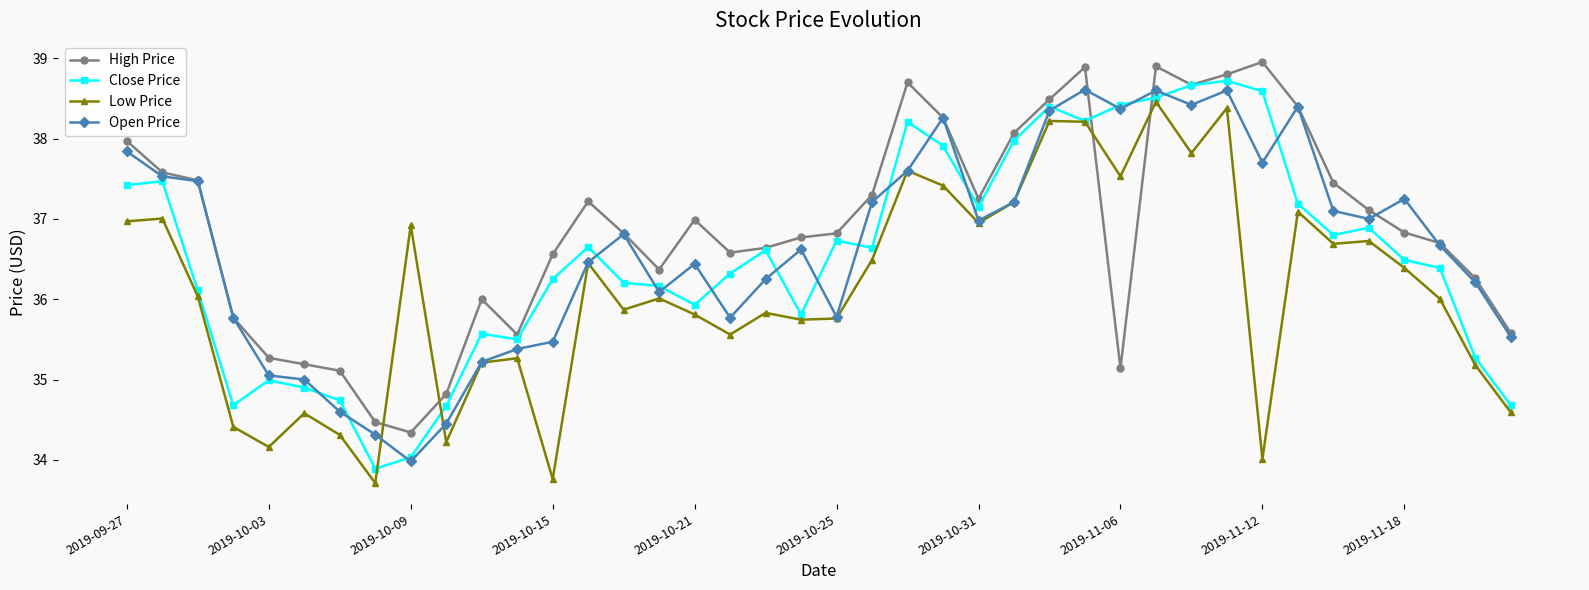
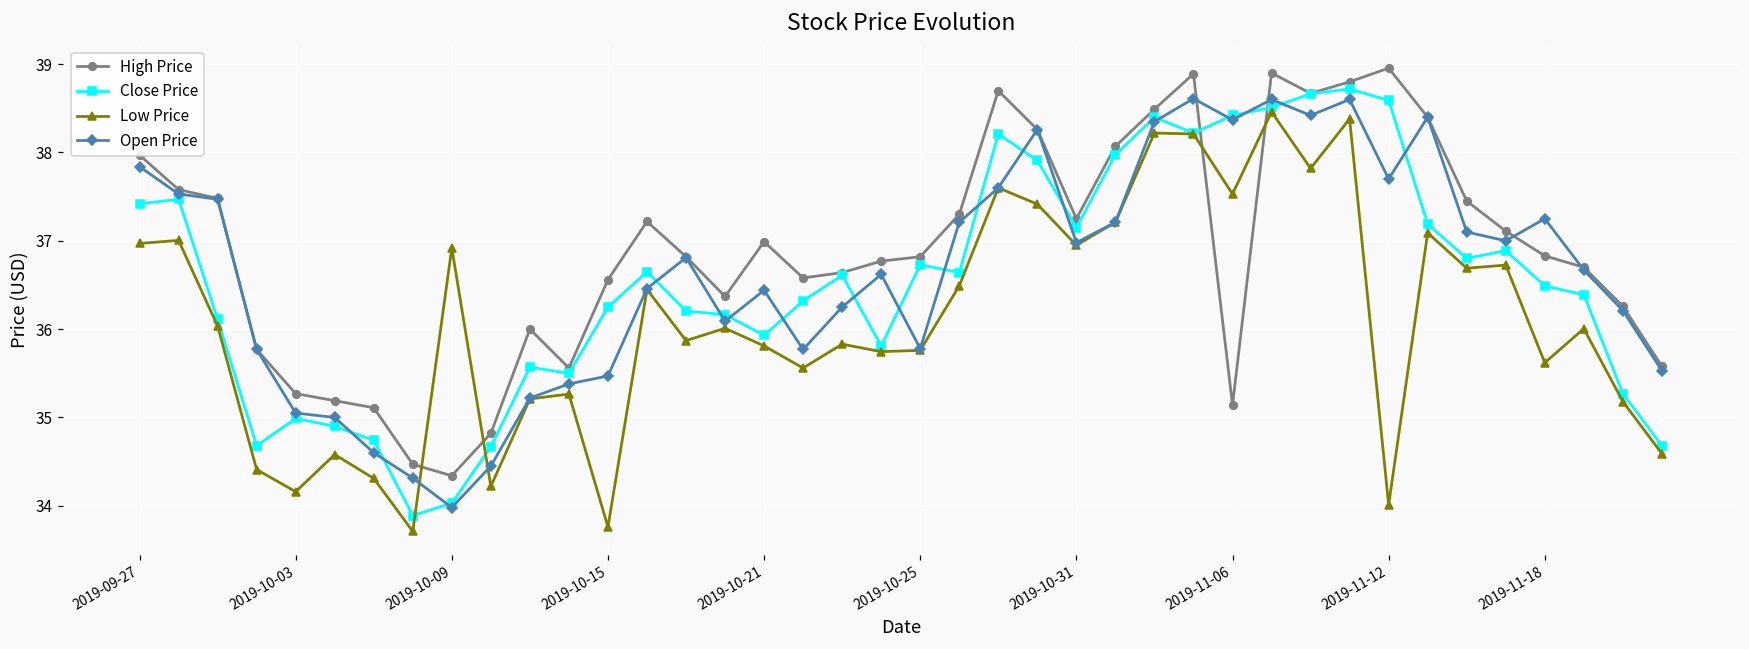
Low Price, 2019-11-18: 36.4 -> 35.6
